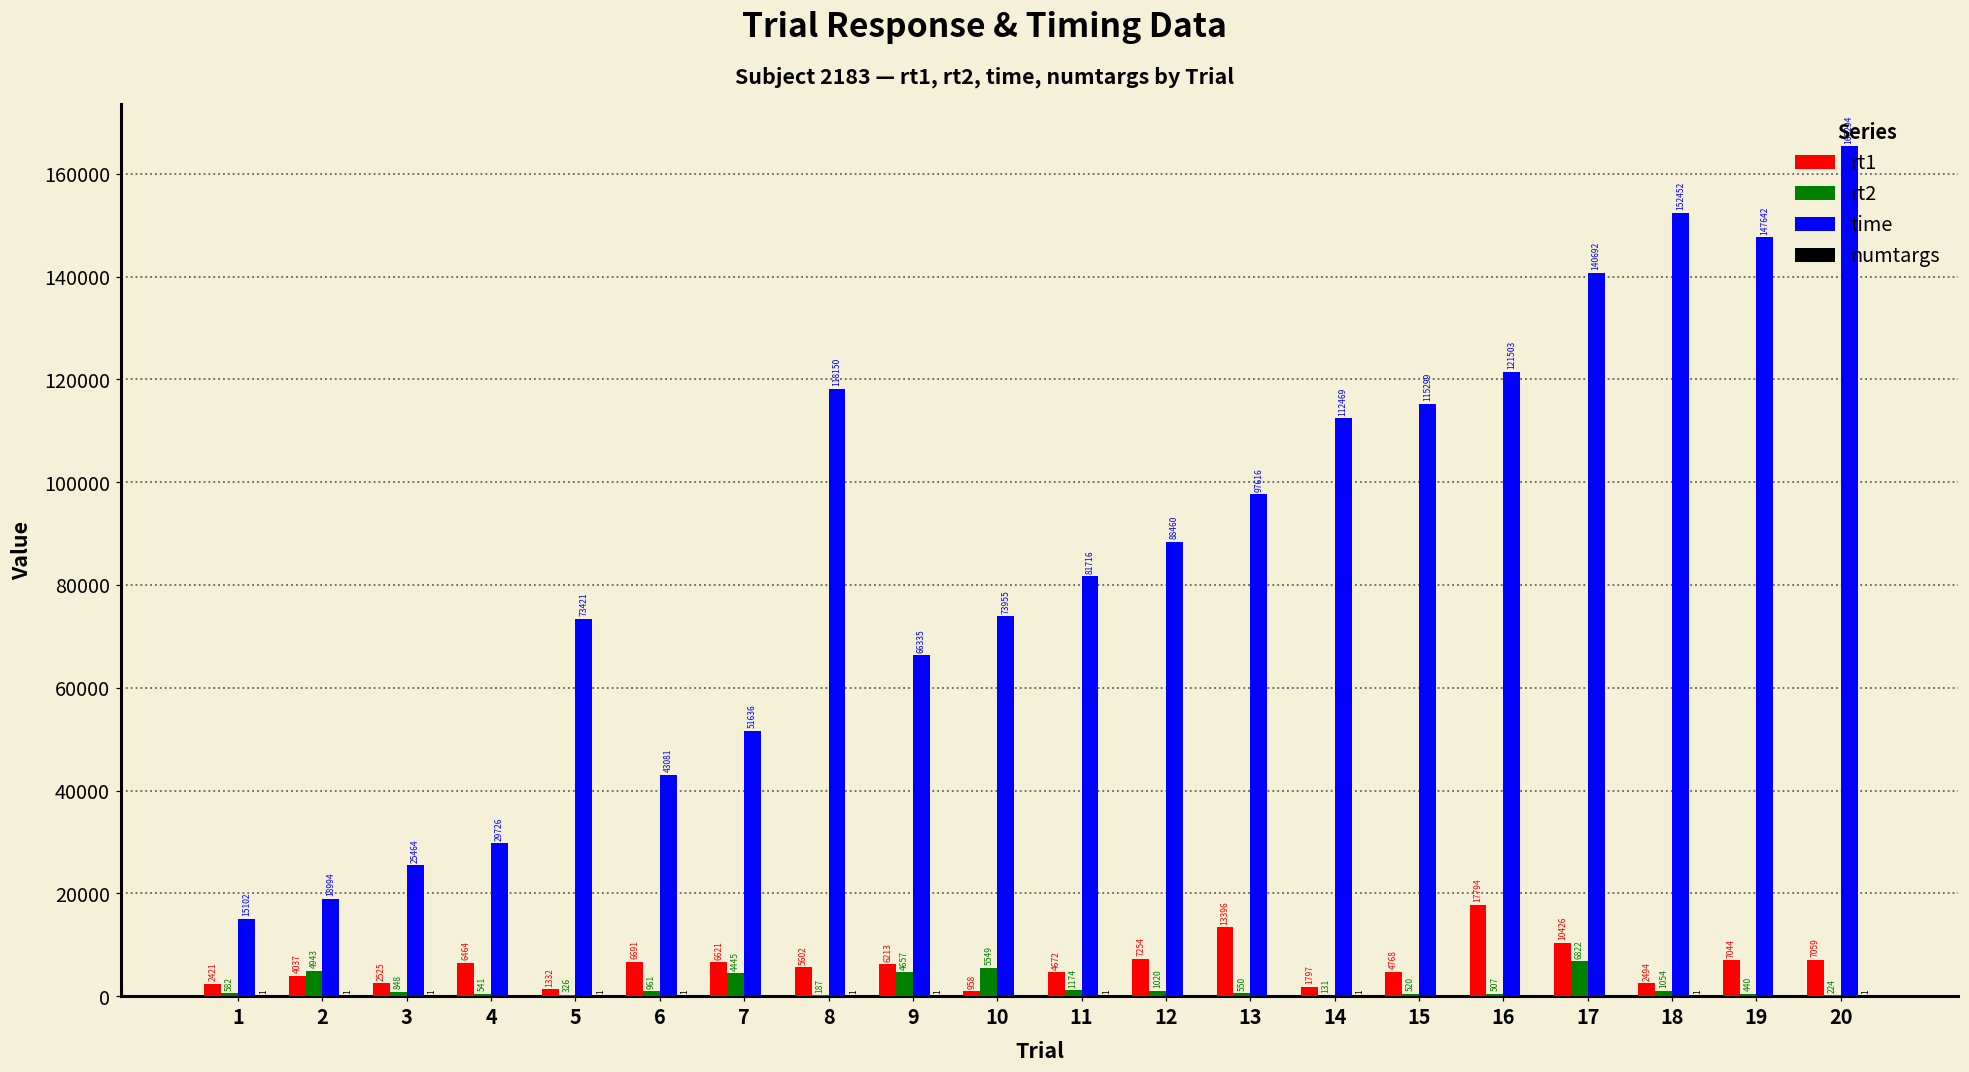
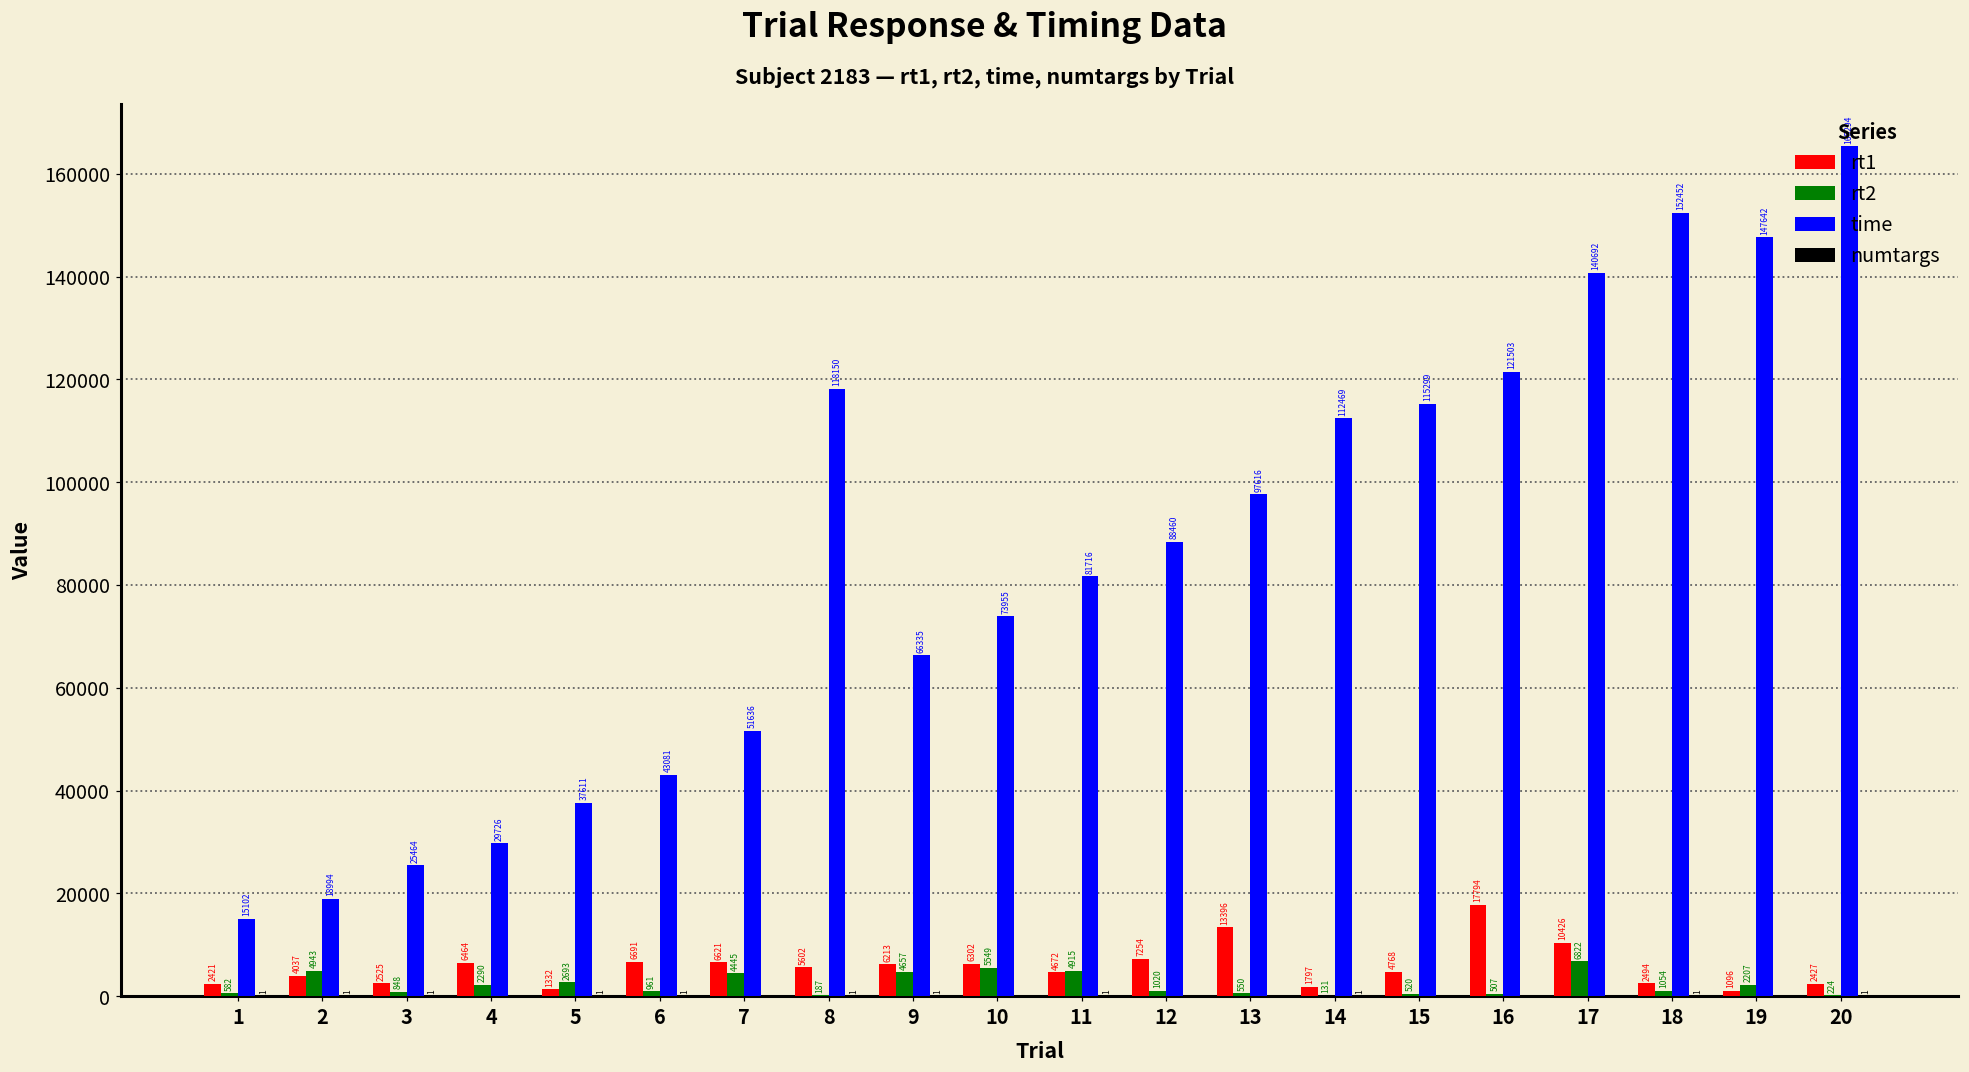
rt2, 4: 541 -> 2290
rt2, 5: 326 -> 2693
time, 5: 73421 -> 37611
rt1, 10: 958 -> 6302
rt2, 11: 1174 -> 4915
rt1, 19: 7044 -> 1096
rt2, 19: 440 -> 2207
rt1, 20: 7059 -> 2427
